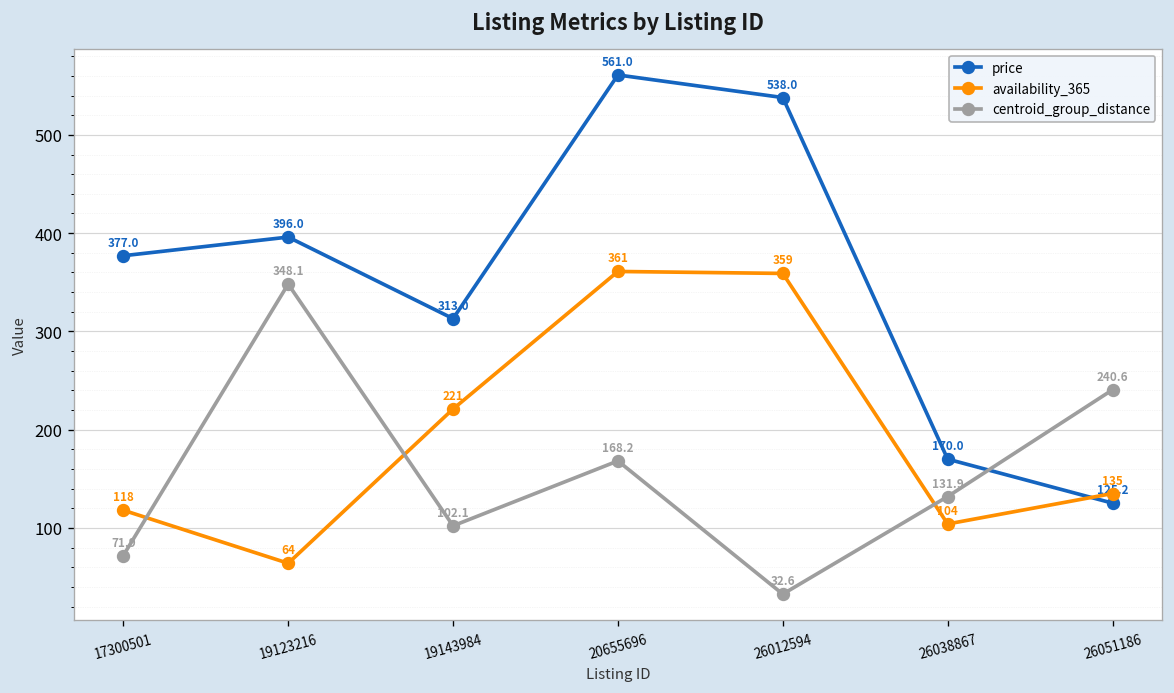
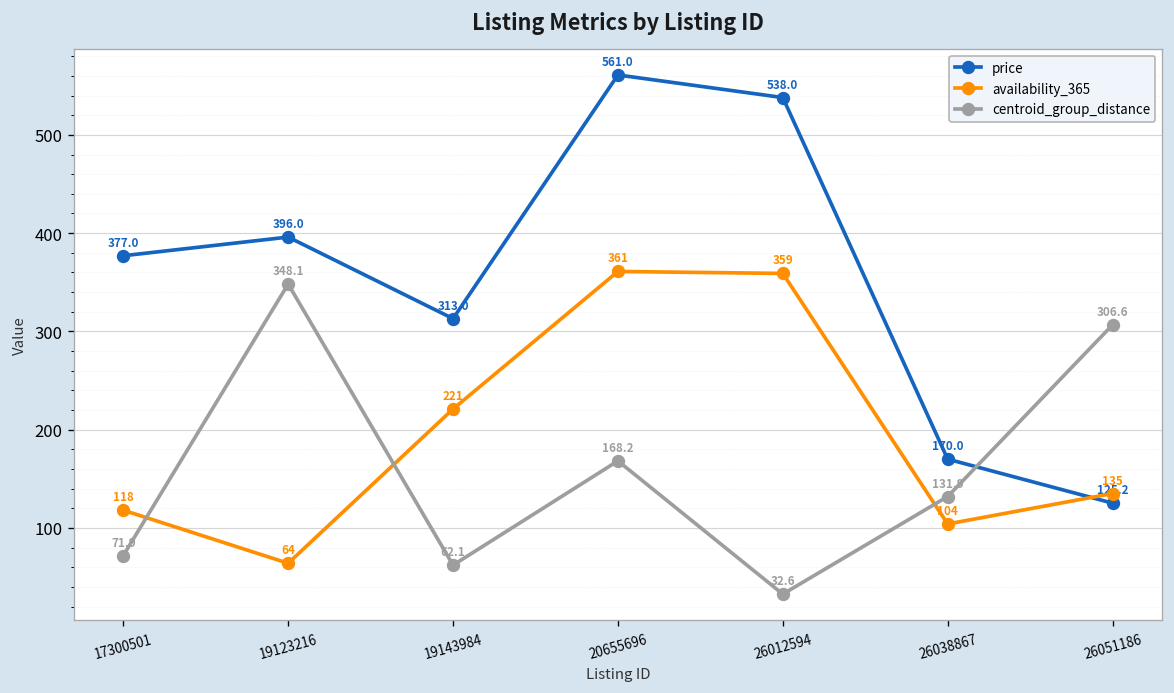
centroid_group_distance, 19143984: 102.1 -> 62.1
centroid_group_distance, 26051186: 240.6 -> 306.6
